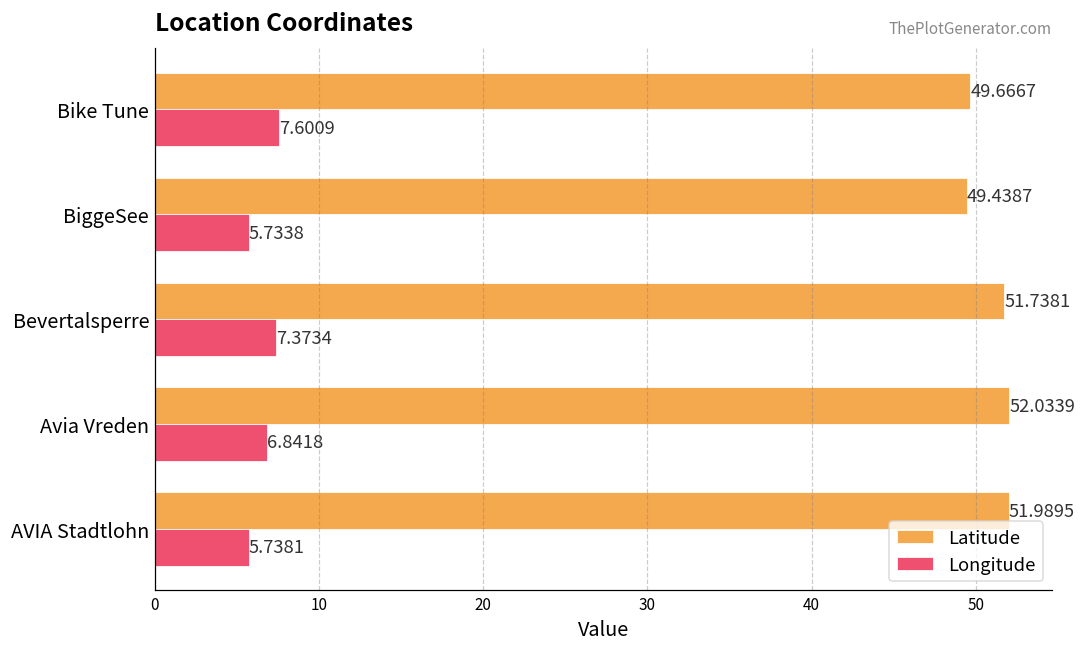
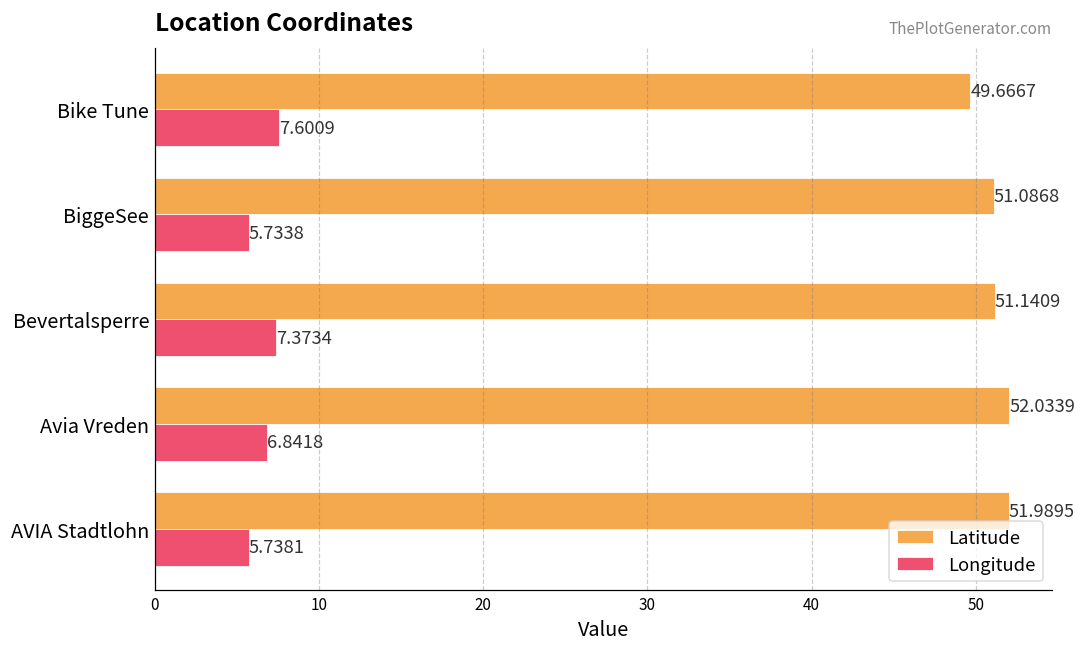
Latitude, BiggeSee: 49.4387 -> 51.0868
Latitude, Bevertalsperre: 51.7381 -> 51.1409
